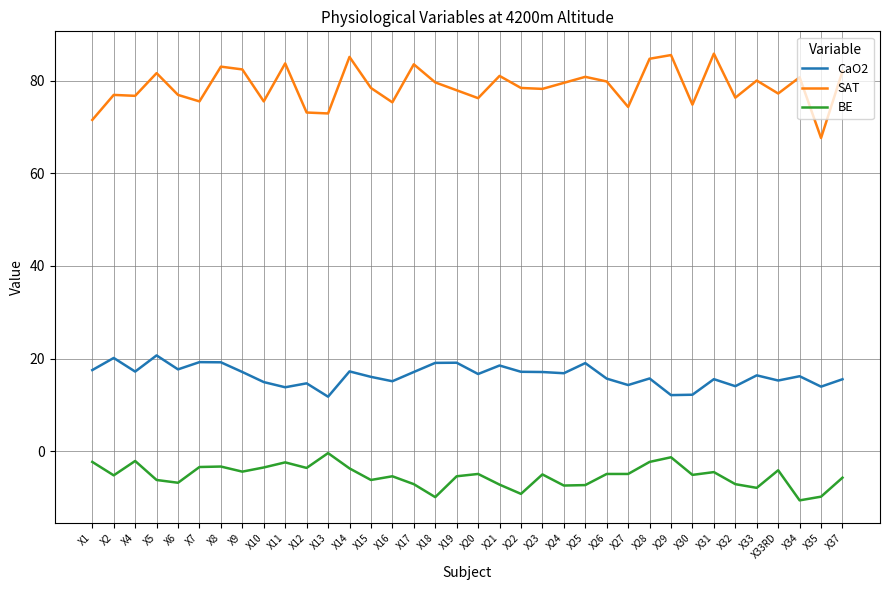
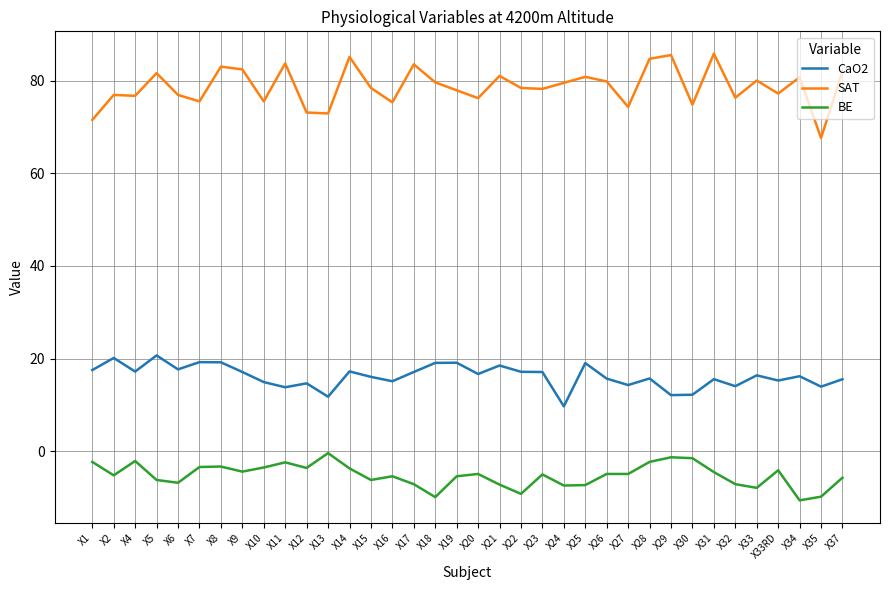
CaO2, X24: 17 -> 10
BE, X30: -5 -> -2
